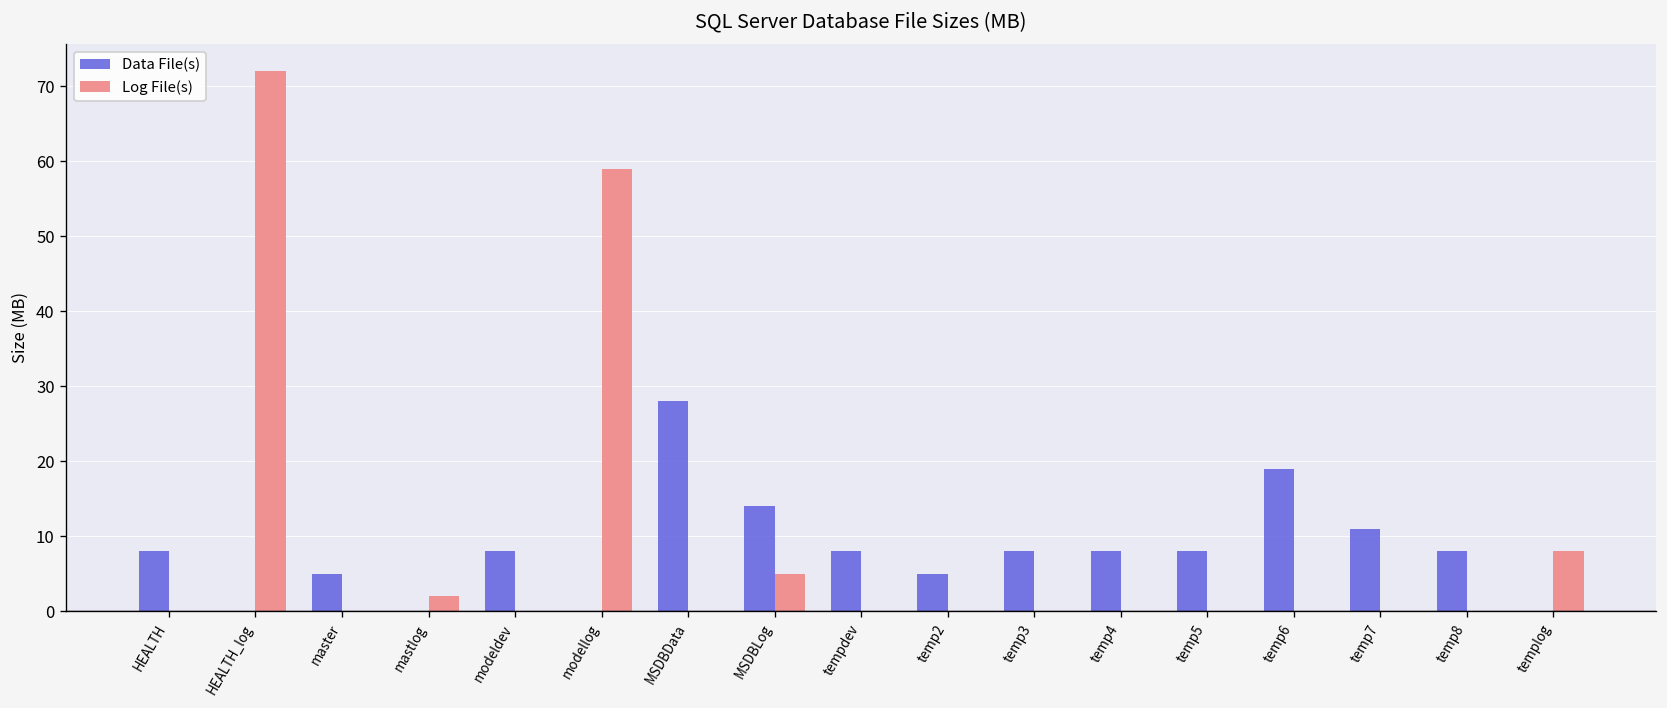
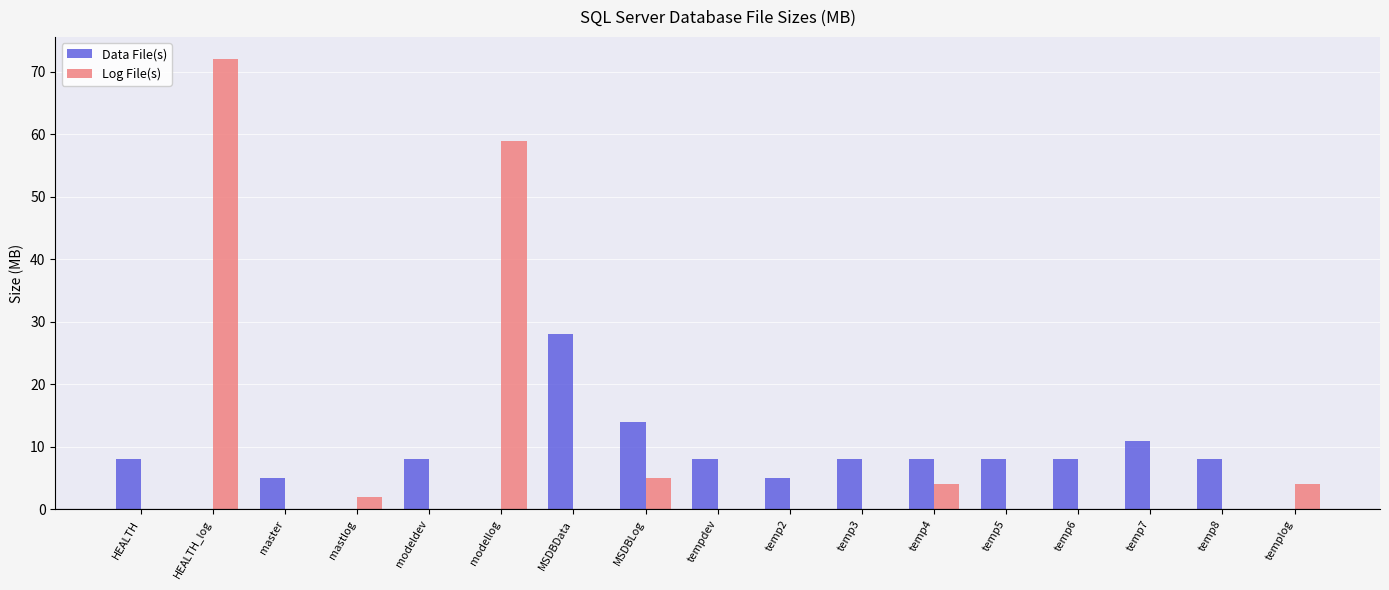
Log File(s), temp4: 0 -> 4
Data File(s), temp6: 19 -> 8
Log File(s), templog: 8 -> 4
